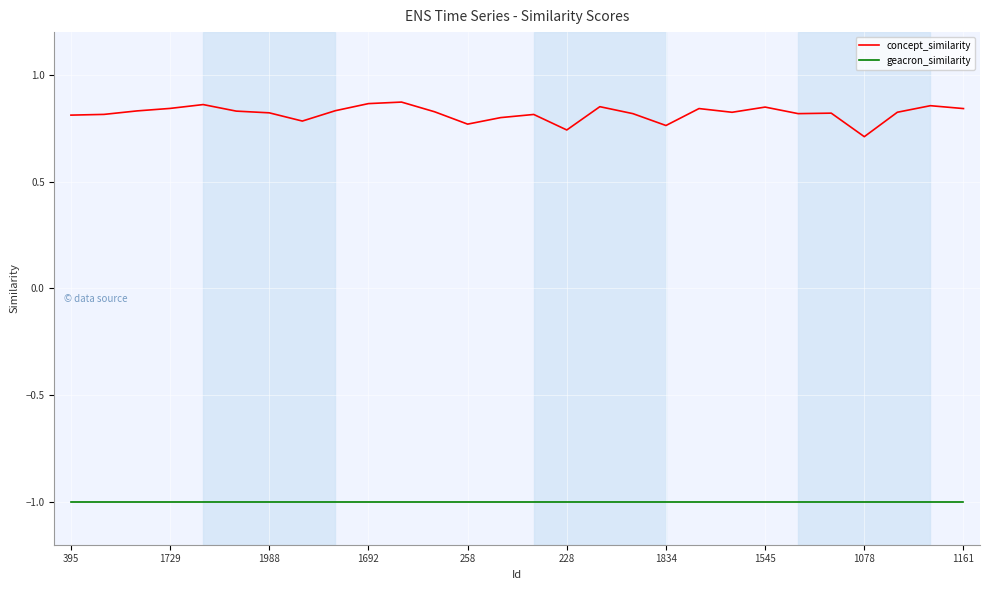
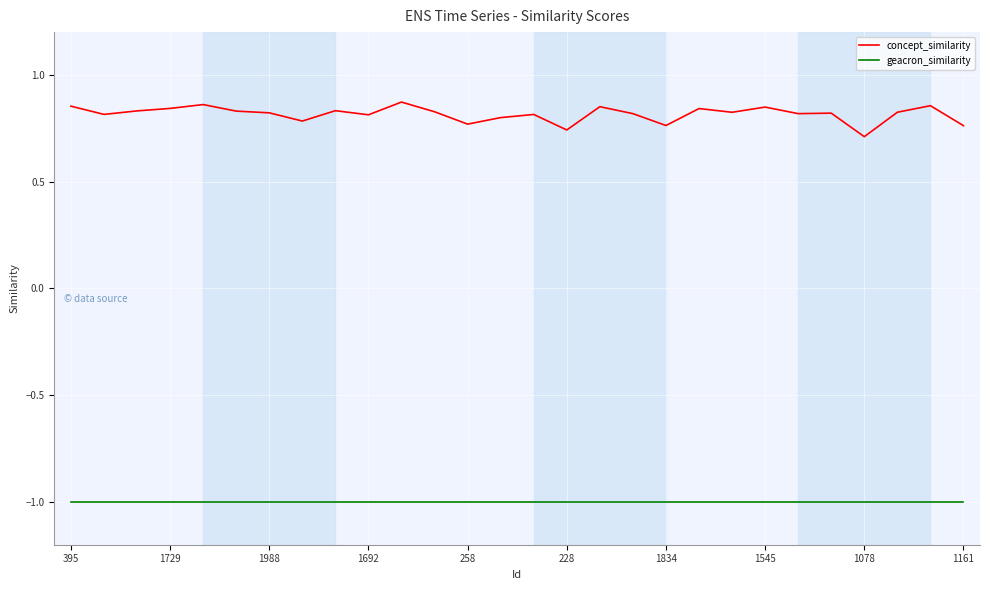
concept_similarity, 395: 0.81 -> 0.85
concept_similarity, 1692: 0.87 -> 0.81
concept_similarity, 1161: 0.84 -> 0.76
